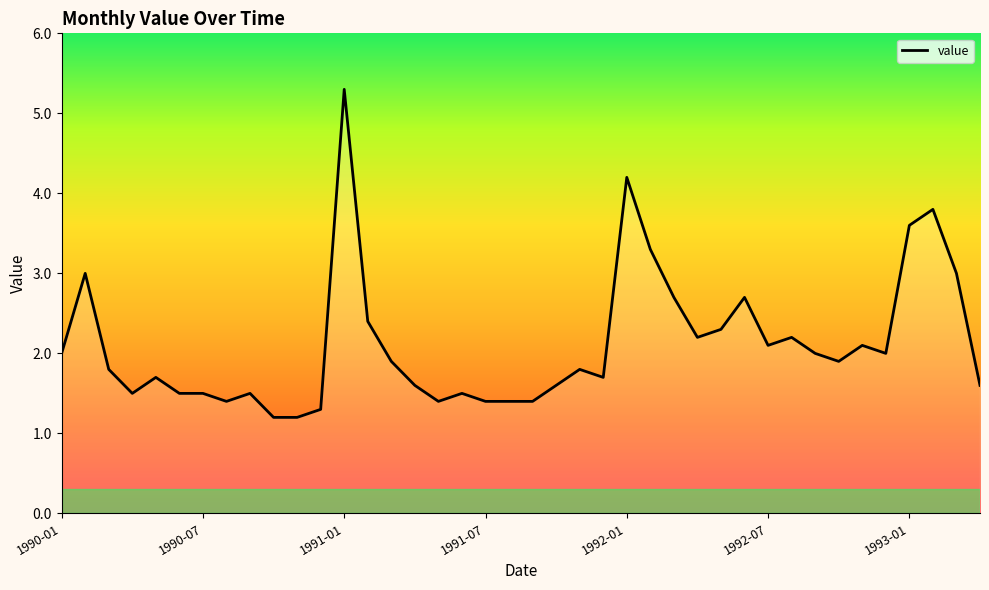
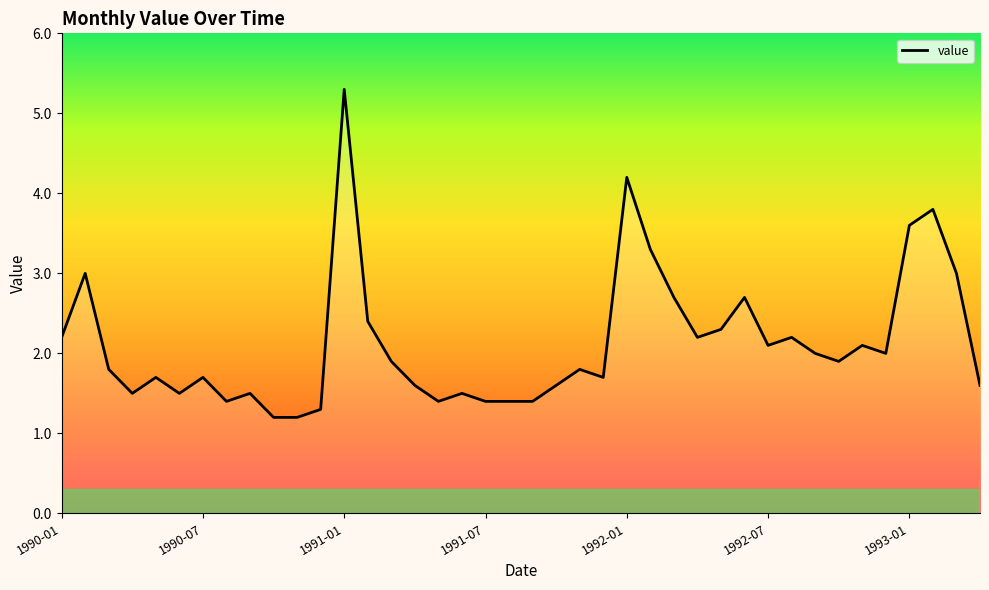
1990-01: 2.0 -> 2.2
1990-07: 1.5 -> 1.7
